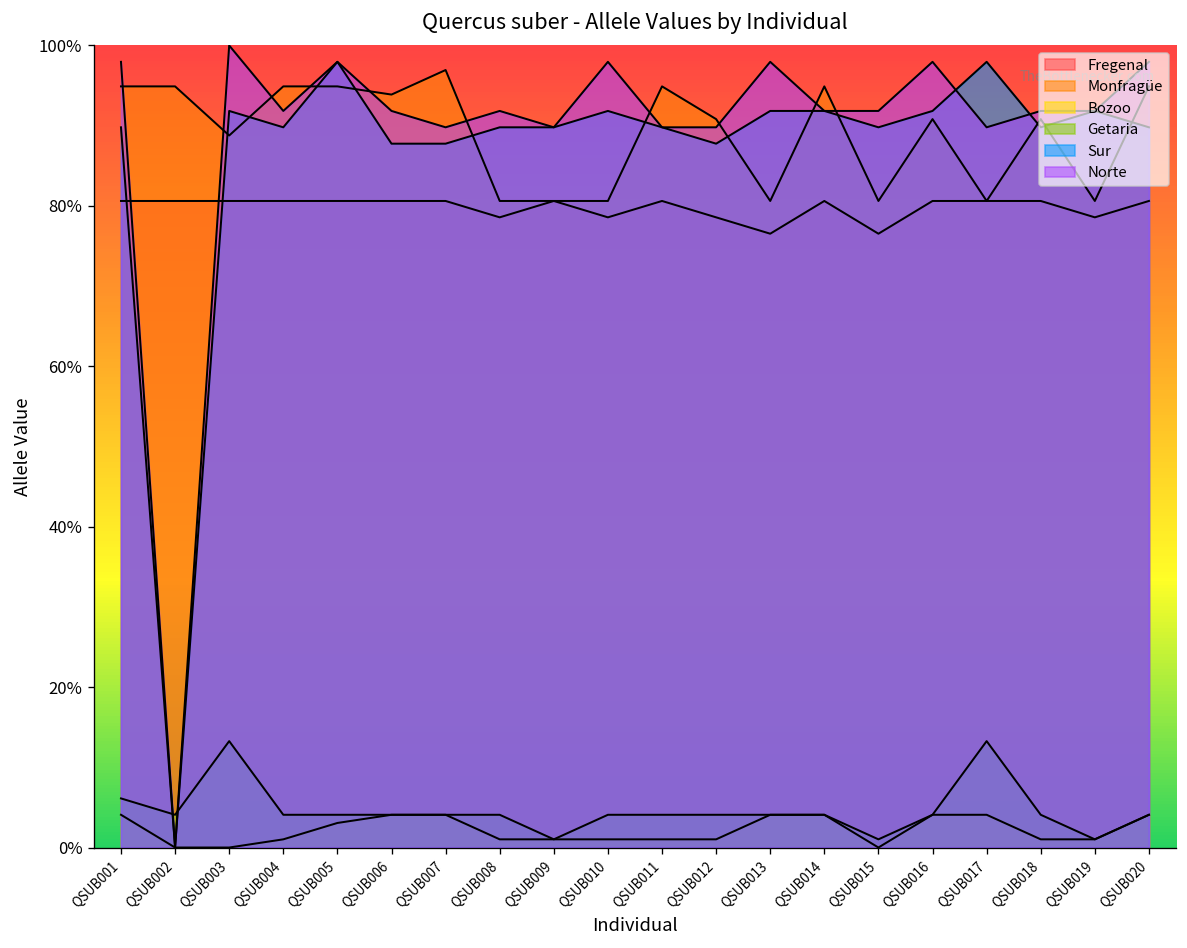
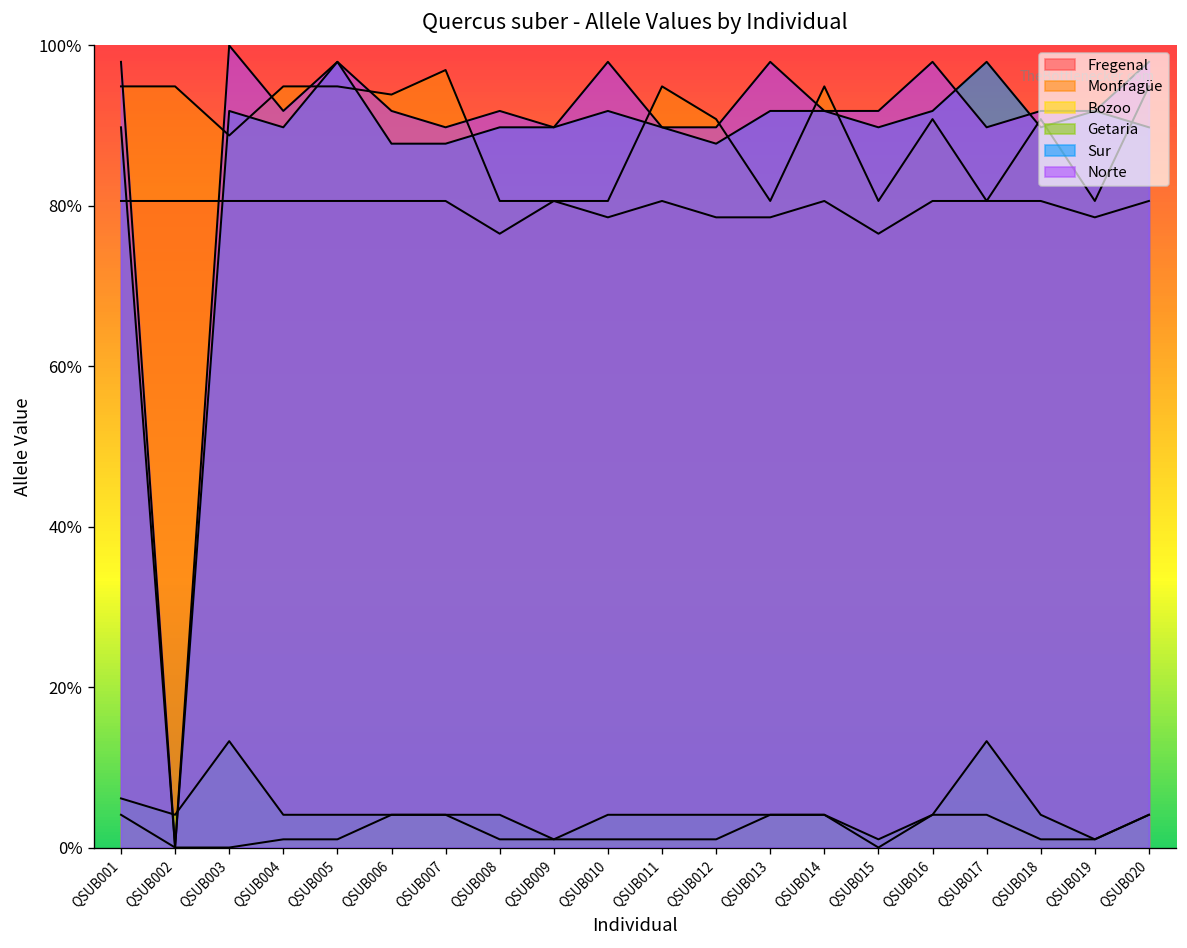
Bozoo, QSUB005: 3% -> 1%
Fregenal, QSUB008: 79% -> 77%
Fregenal, QSUB013: 77% -> 79%
